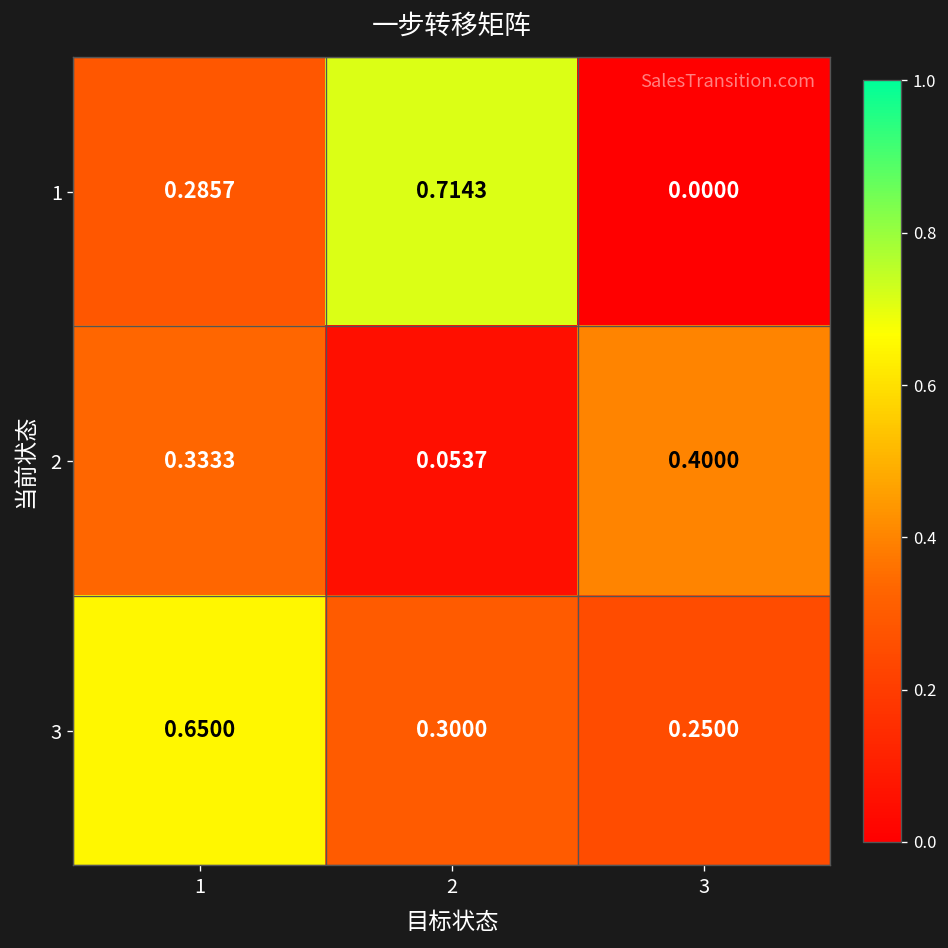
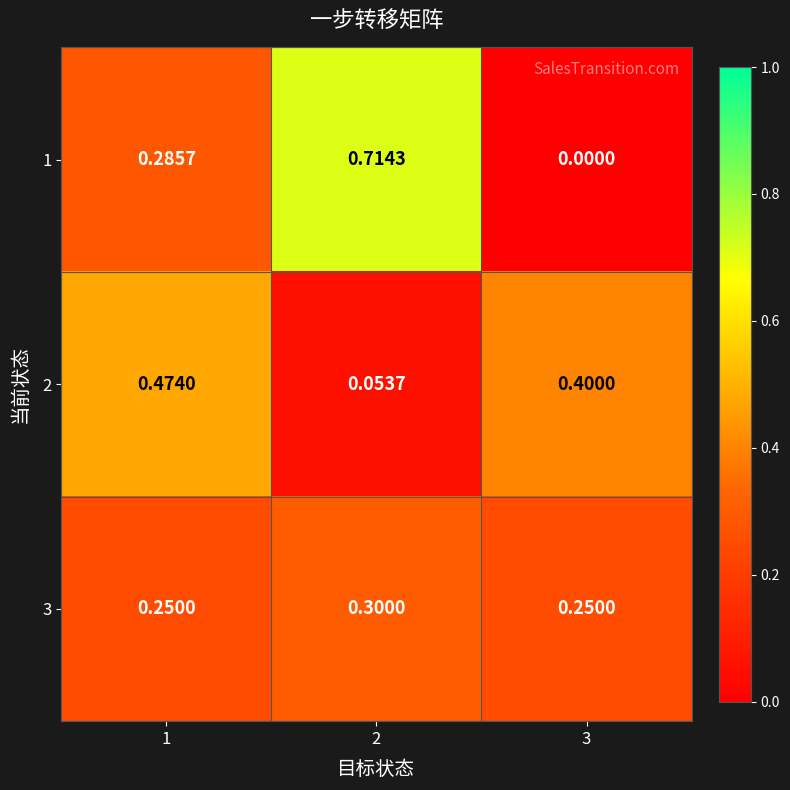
2, 1: 0.3333 -> 0.4740
3, 1: 0.6500 -> 0.2500
